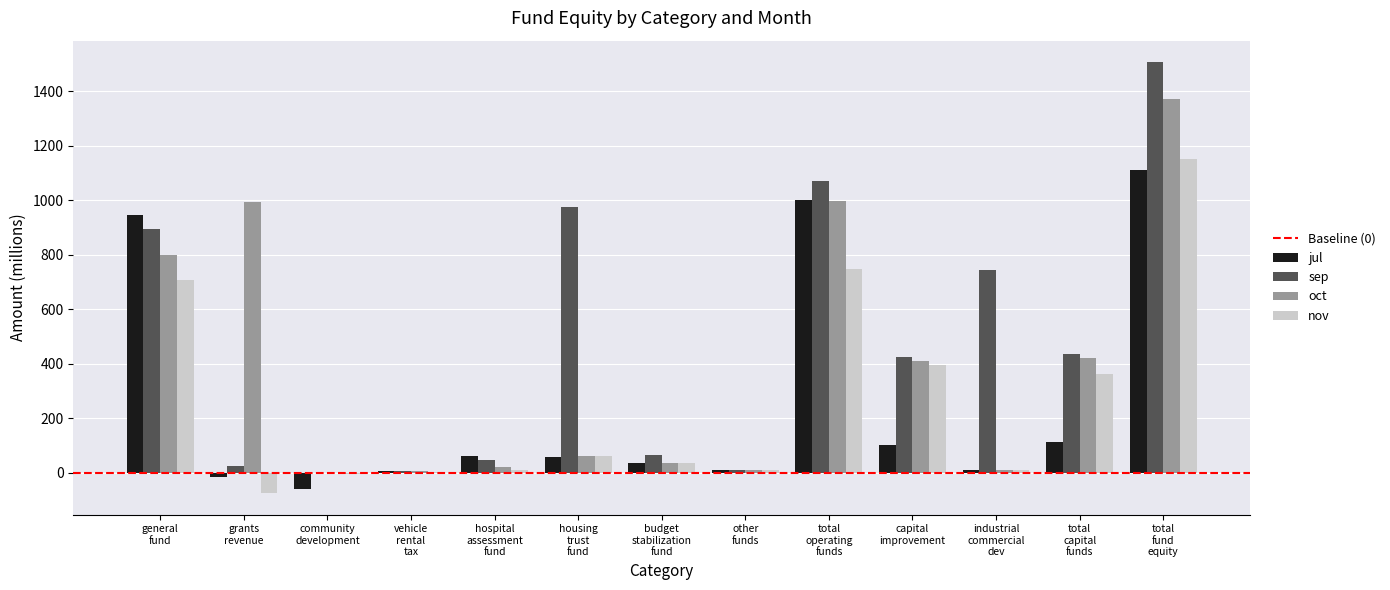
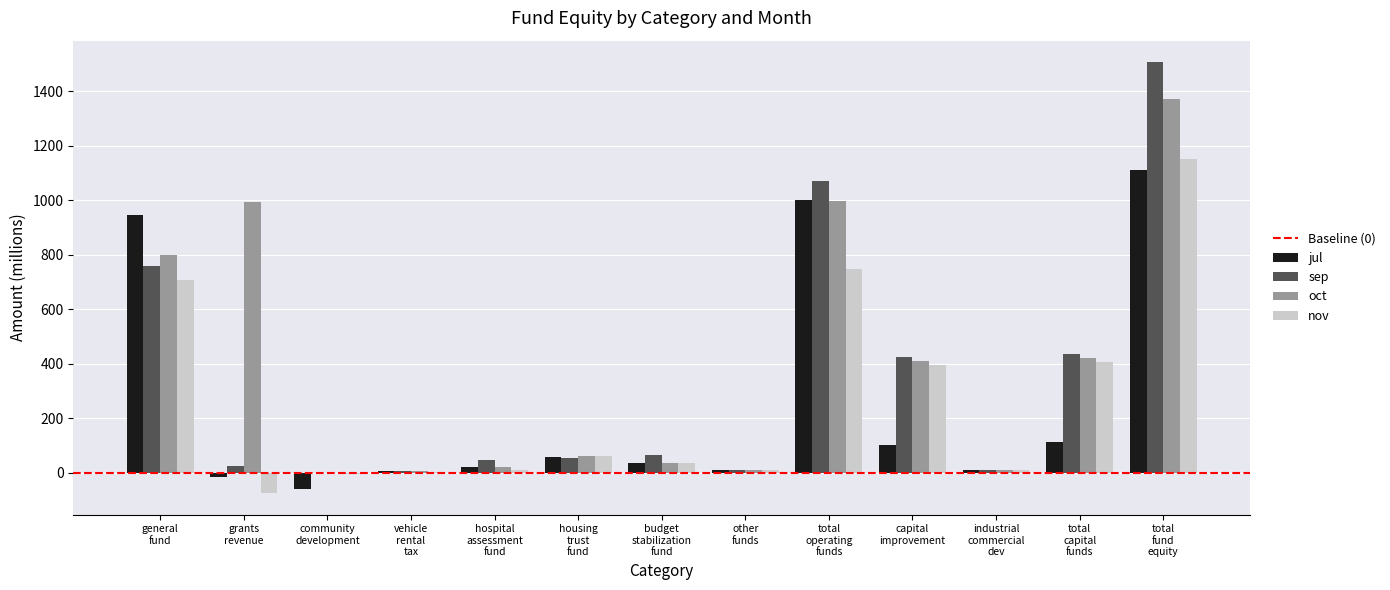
sep, general fund: 900 -> 760
jul, hospital assessment fund: 60 -> 20
sep, housing trust fund: 980 -> 60
sep, industrial commercial dev: 740 -> 10
nov, total capital funds: 360 -> 400
